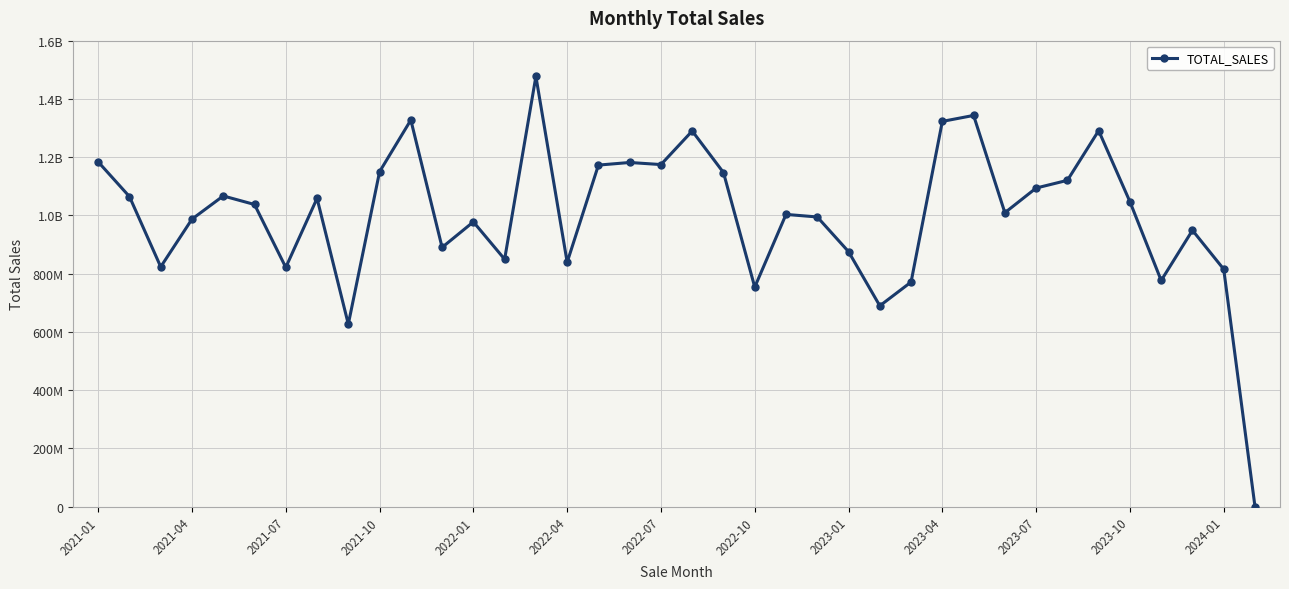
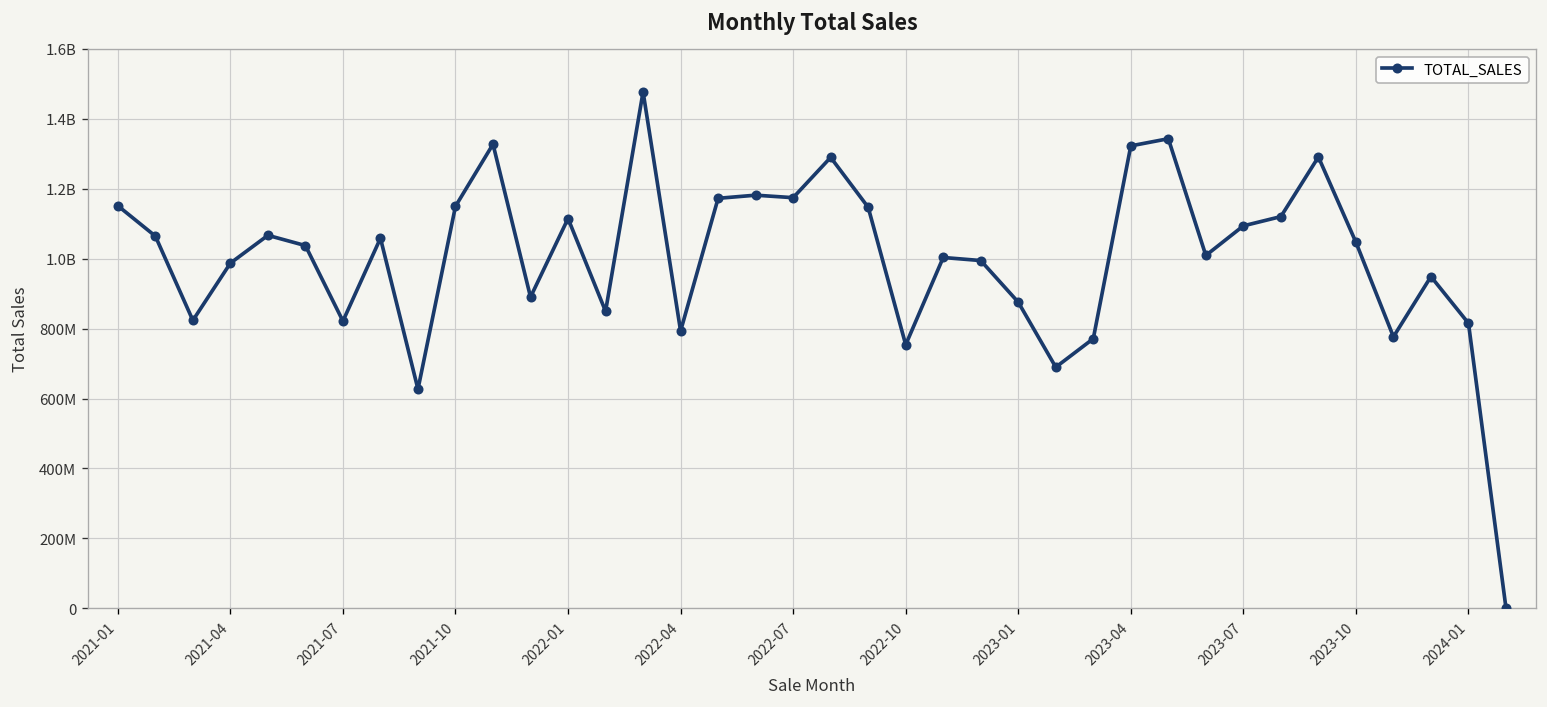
2021-01: 1180000000 -> 1150000000
2022-01: 980000000 -> 1120000000
2022-04: 840000000 -> 790000000
